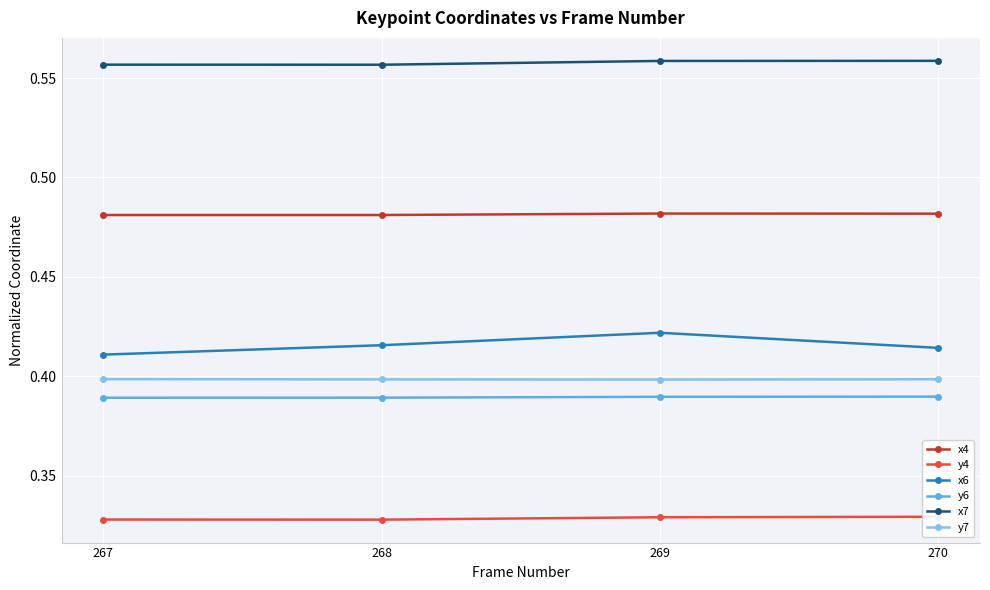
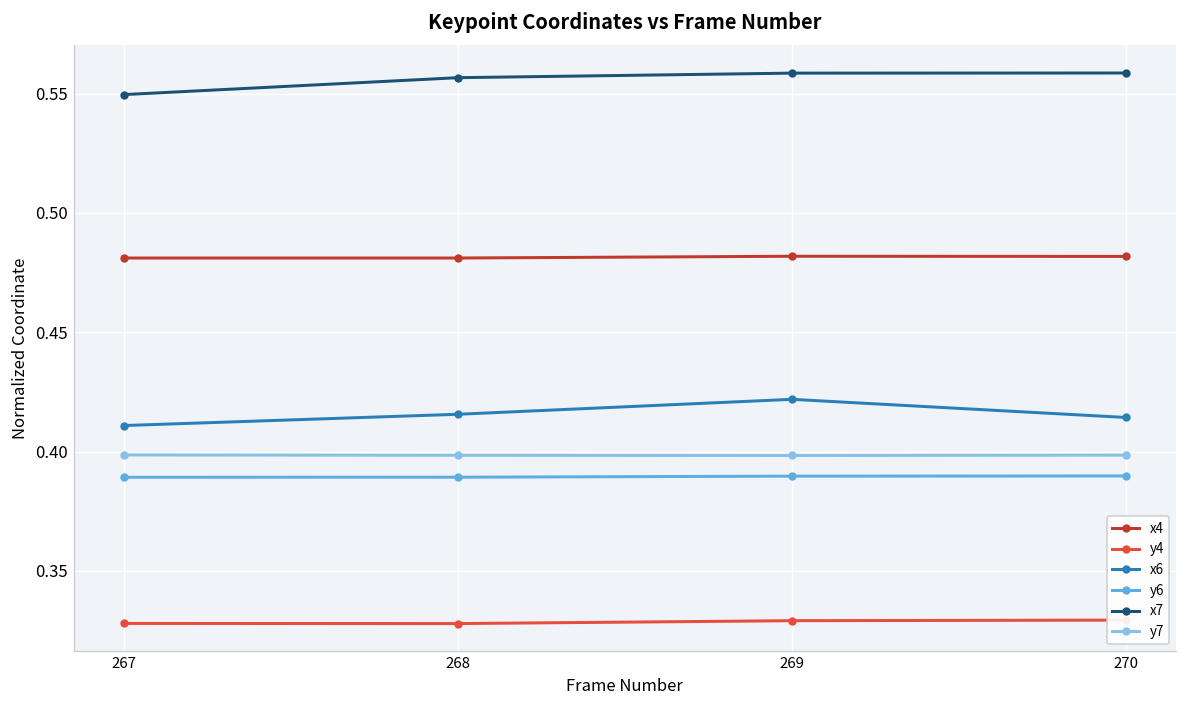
x7, 267: 0.557 -> 0.550
